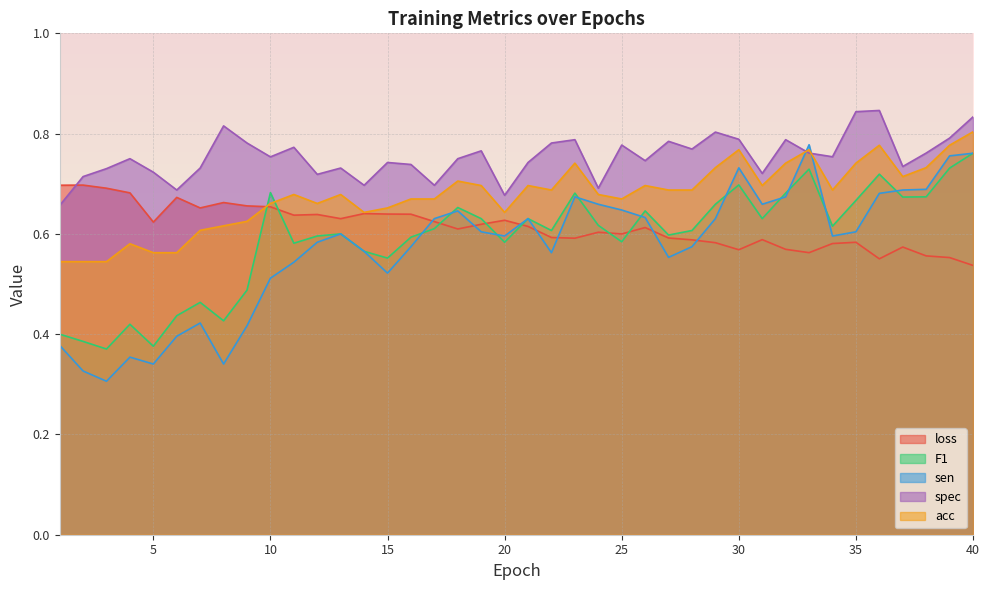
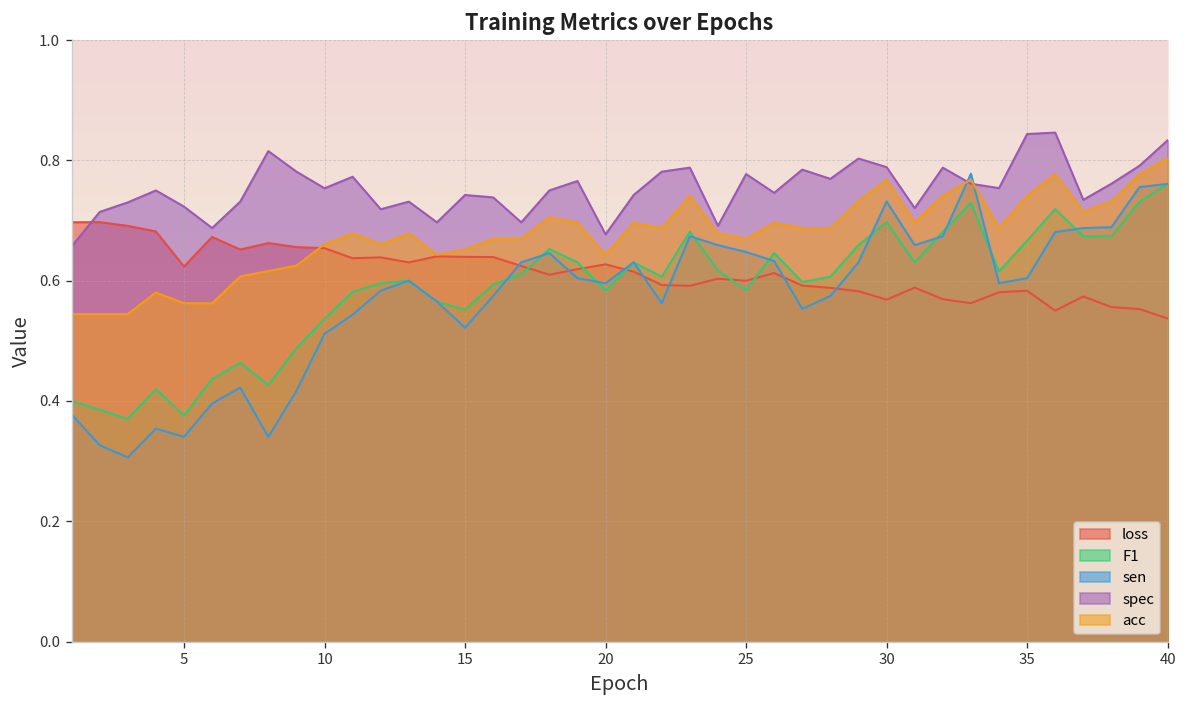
F1, 10: 0.68 -> 0.54
